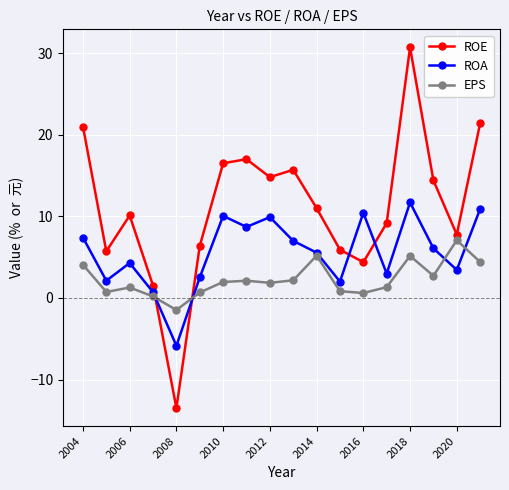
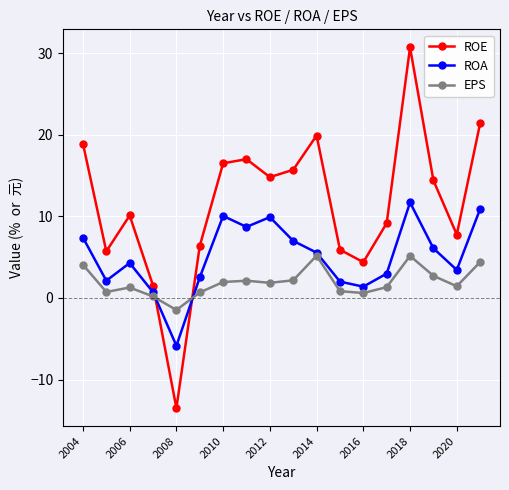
ROE, 2004: 21 -> 19
ROE, 2014: 11 -> 20
ROA, 2016: 10 -> 1
EPS, 2020: 7 -> 1
